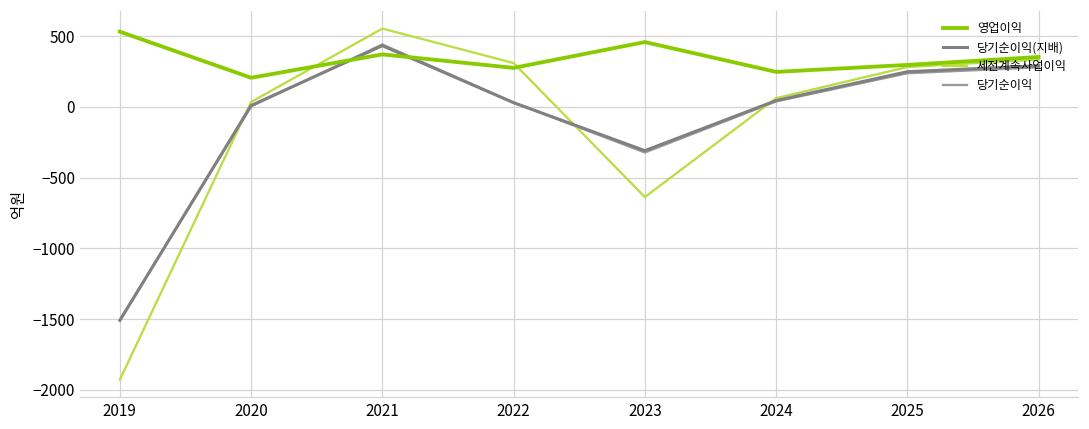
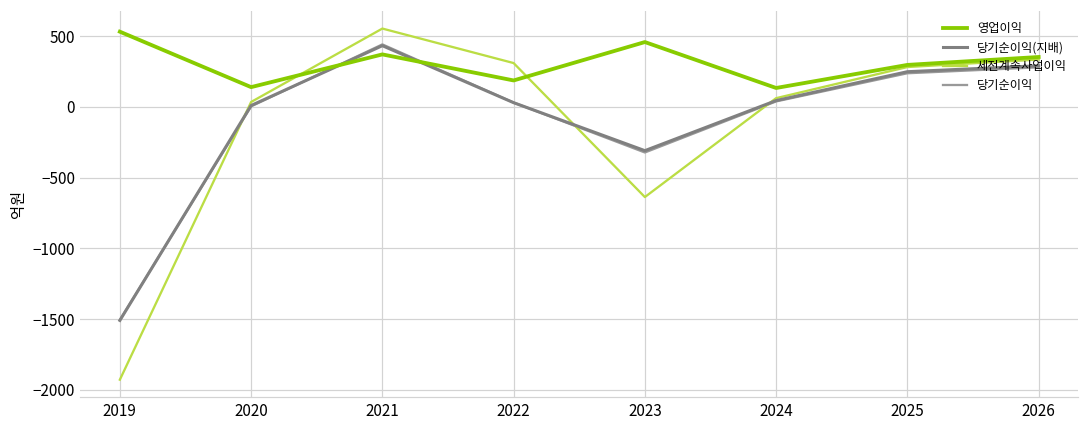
영업이익, 2020: 210 -> 140
영업이익, 2022: 280 -> 190
영업이익, 2024: 250 -> 130
